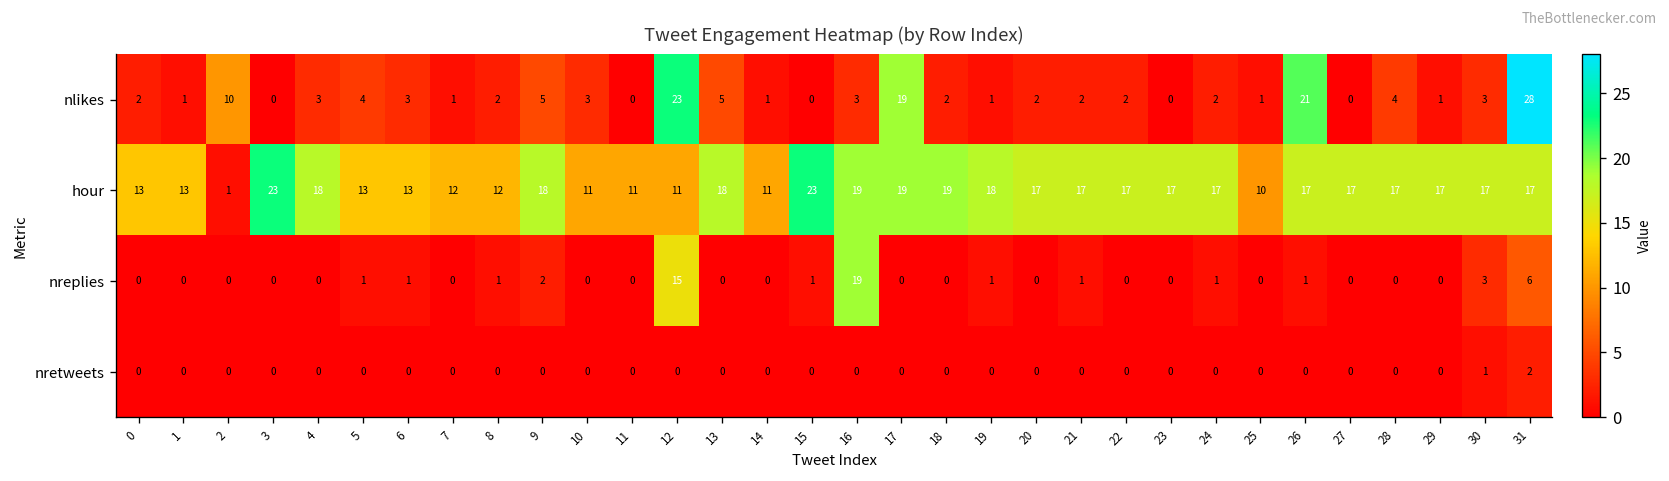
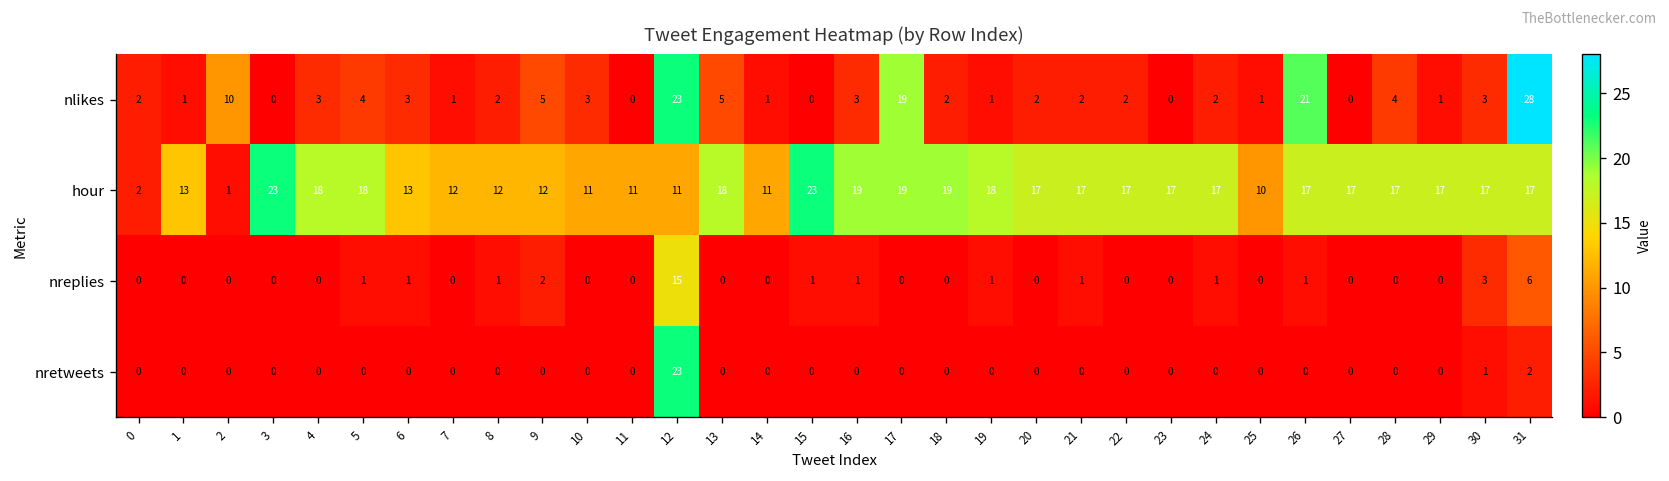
hour, 0: 13 -> 2
hour, 5: 13 -> 18
hour, 9: 18 -> 12
nreplies, 16: 19 -> 1
nretweets, 12: 0 -> 23
